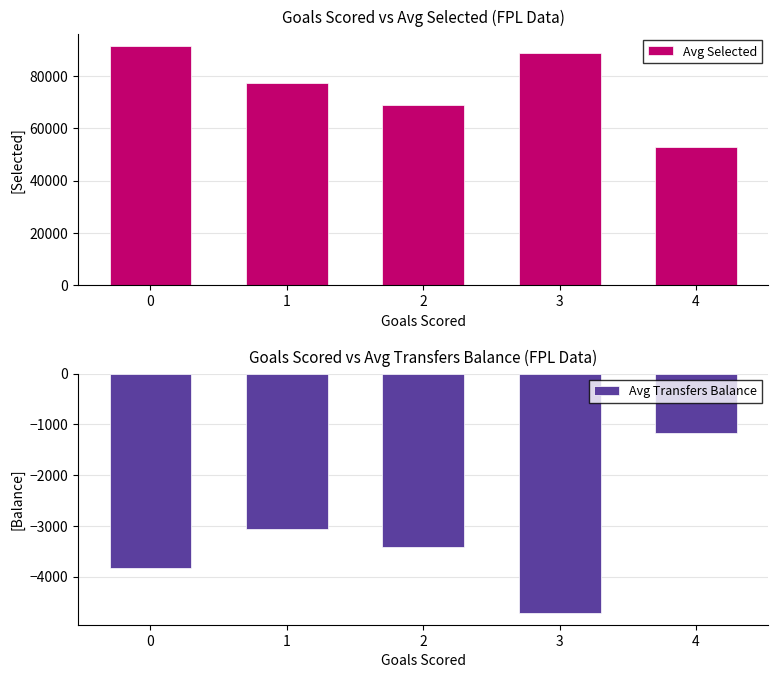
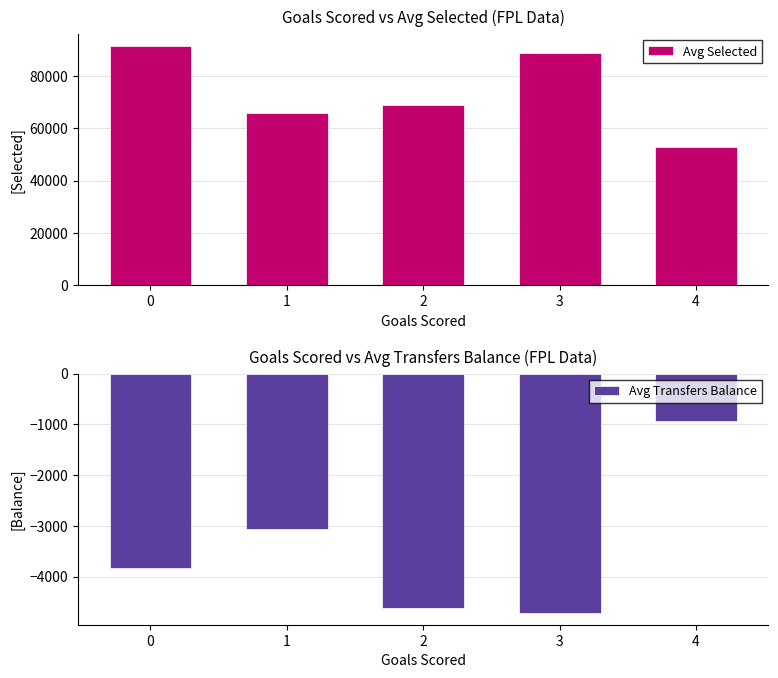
Goals Scored vs Avg Selected (FPL Data), 1: 77000 -> 66000
Goals Scored vs Avg Transfers Balance (FPL Data), 2: -3400 -> -4600
Goals Scored vs Avg Transfers Balance (FPL Data), 4: -1200 -> -900
